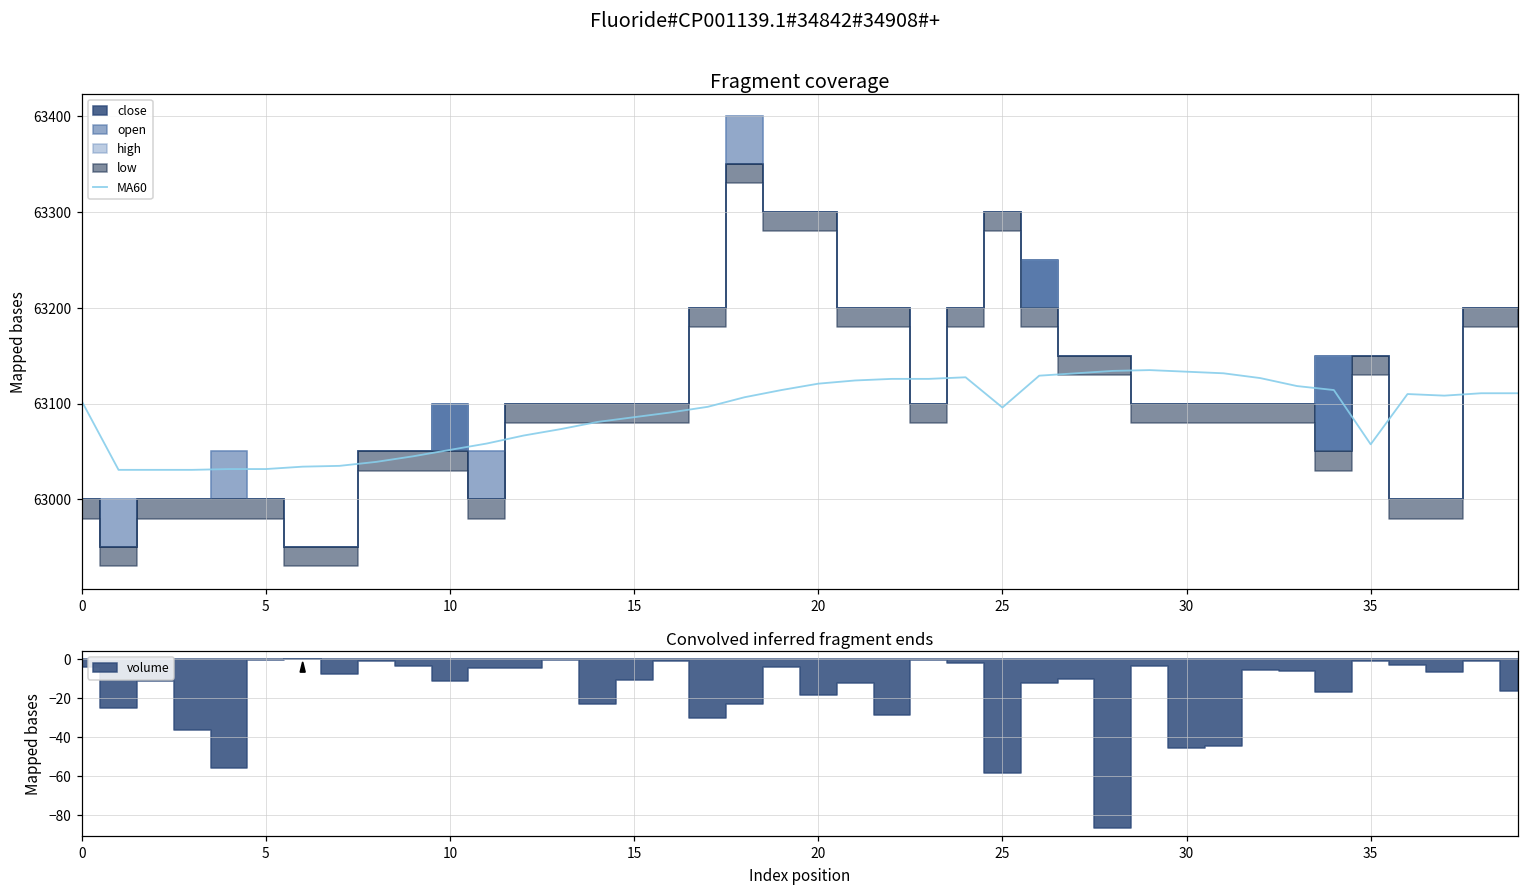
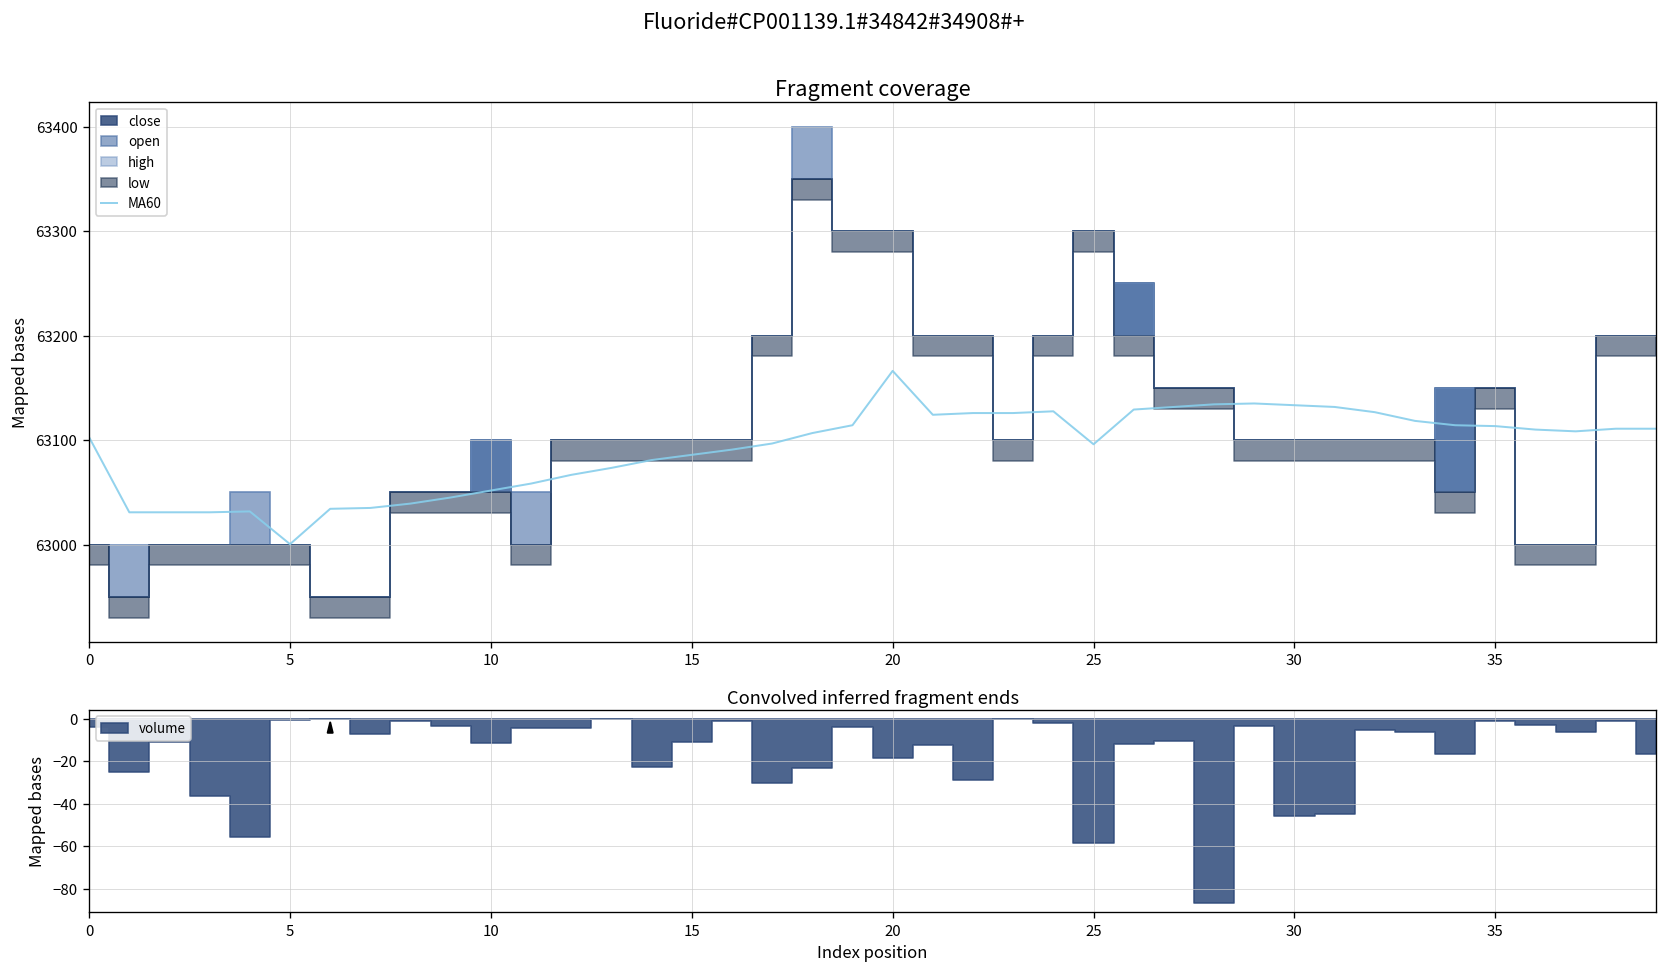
Fragment coverage, MA60, 5: 63030 -> 63000
Fragment coverage, MA60, 20: 63120 -> 63170
Fragment coverage, MA60, 35: 63060 -> 63110
